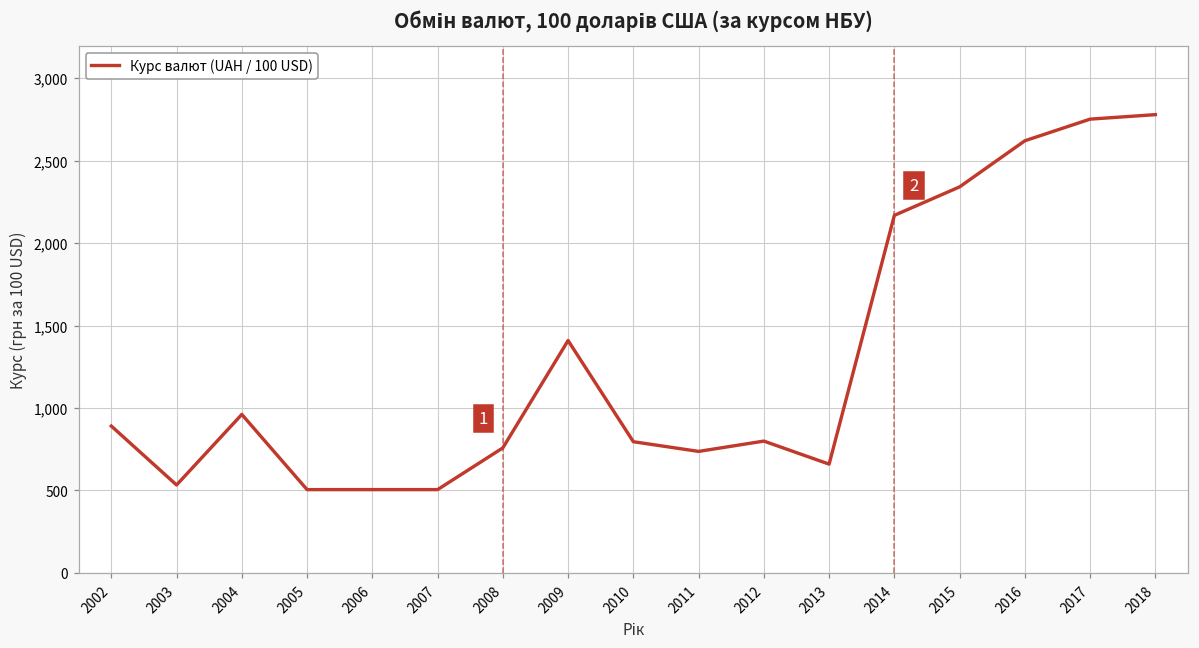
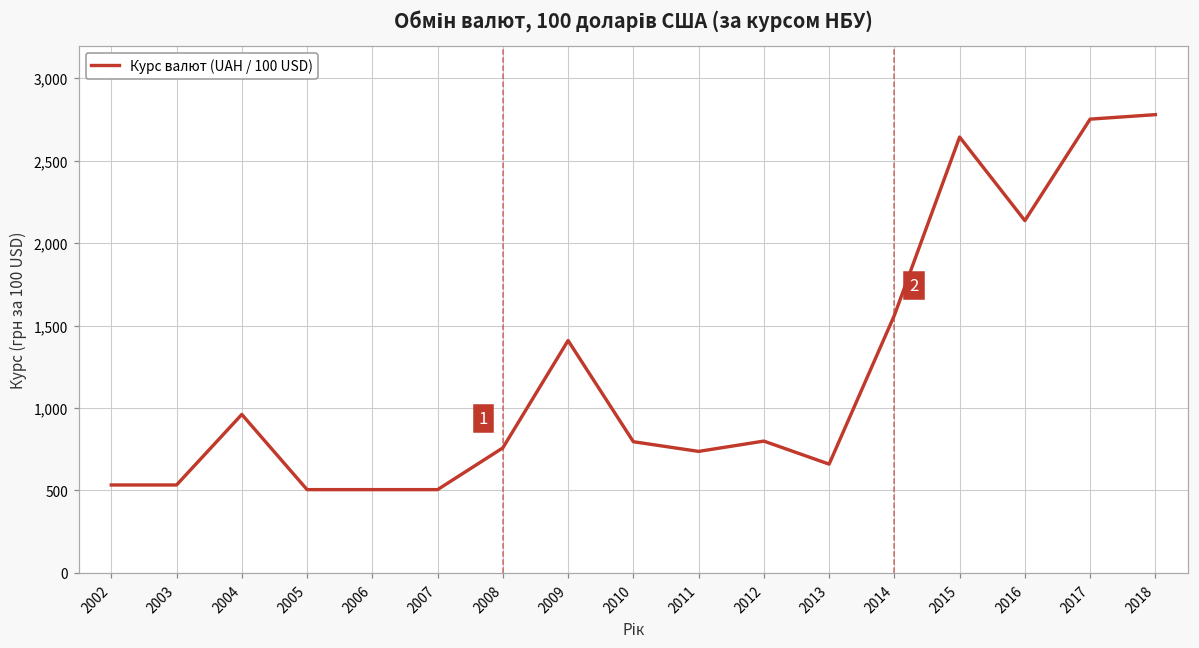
2002: 890 -> 530
2014: 2,170 -> 1,560
2015: 2,340 -> 2,640
2016: 2,620 -> 2,140
